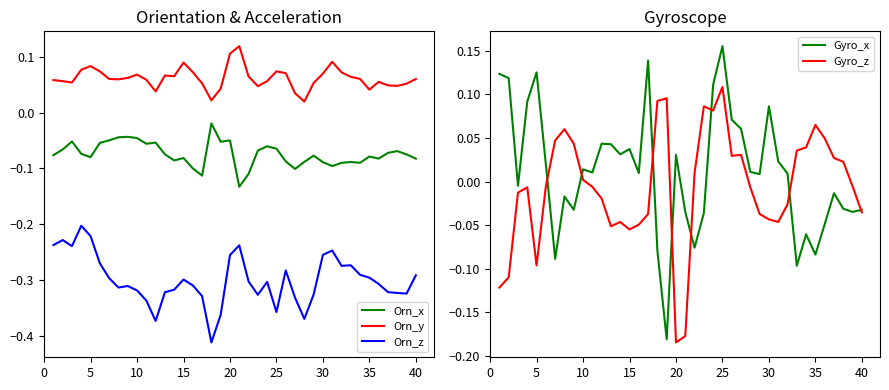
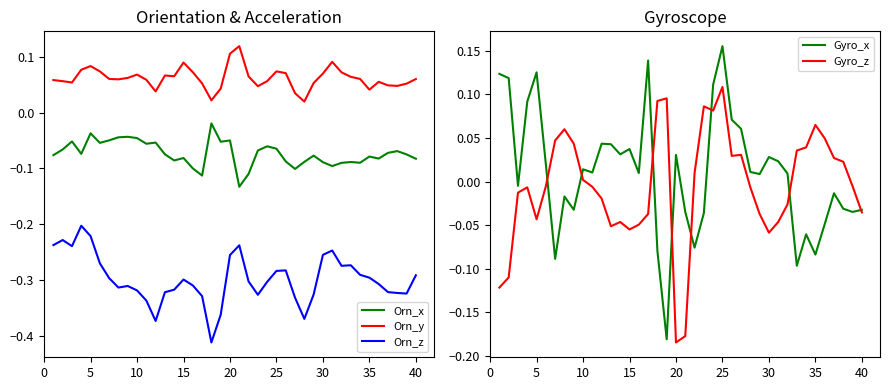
Orientation & Acceleration, Orn_x, 5: -0.08 -> -0.04
Orientation & Acceleration, Orn_z, 25: -0.36 -> -0.28
Gyroscope, Gyro_z, 5: -0.10 -> -0.04
Gyroscope, Gyro_x, 30: 0.09 -> 0.03
Gyroscope, Gyro_z, 30: -0.04 -> -0.06
